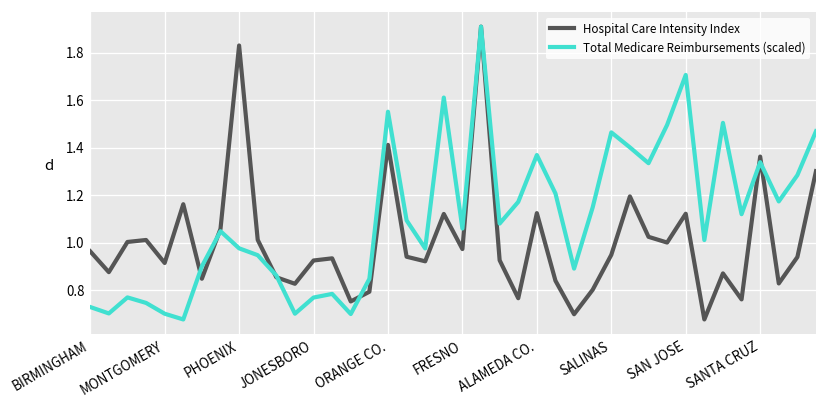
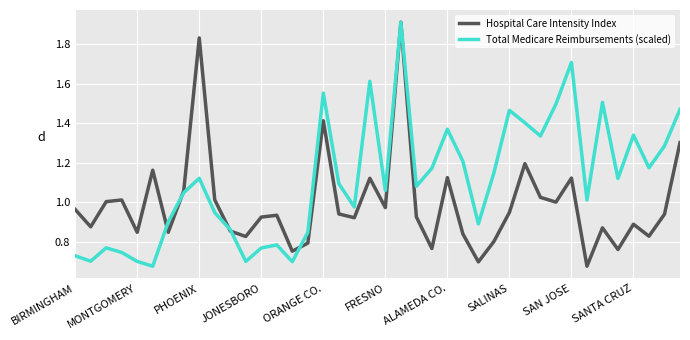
Hospital Care Intensity Index, MONTGOMERY: 0.92 -> 0.85
Total Medicare Reimbursements (scaled), PHOENIX: 0.98 -> 1.12
Hospital Care Intensity Index, SANTA CRUZ: 1.36 -> 0.89
